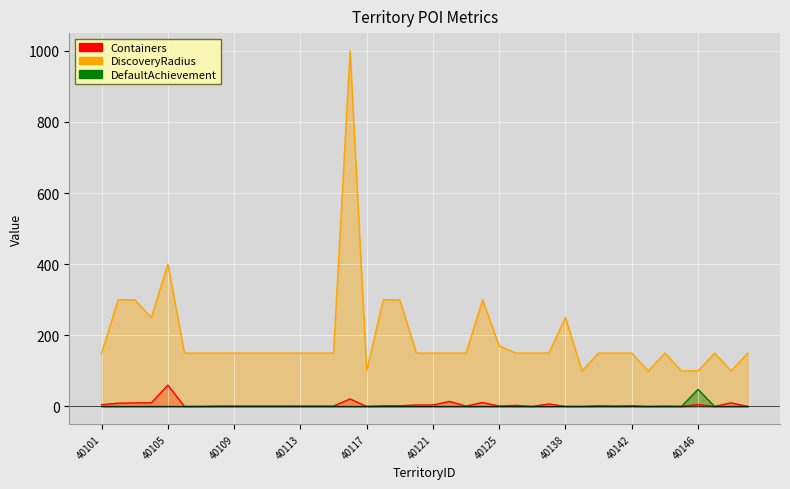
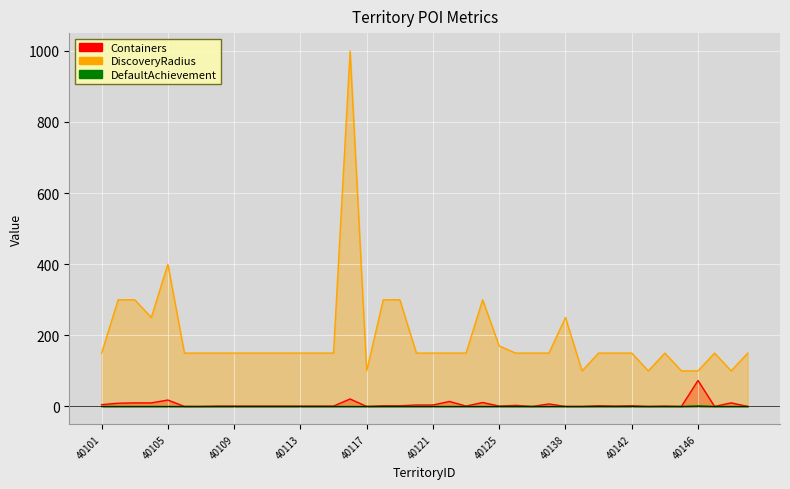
Containers, 40105: 60 -> 20
Containers, 40146: 10 -> 70
DefaultAchievement, 40146: 50 -> 0
